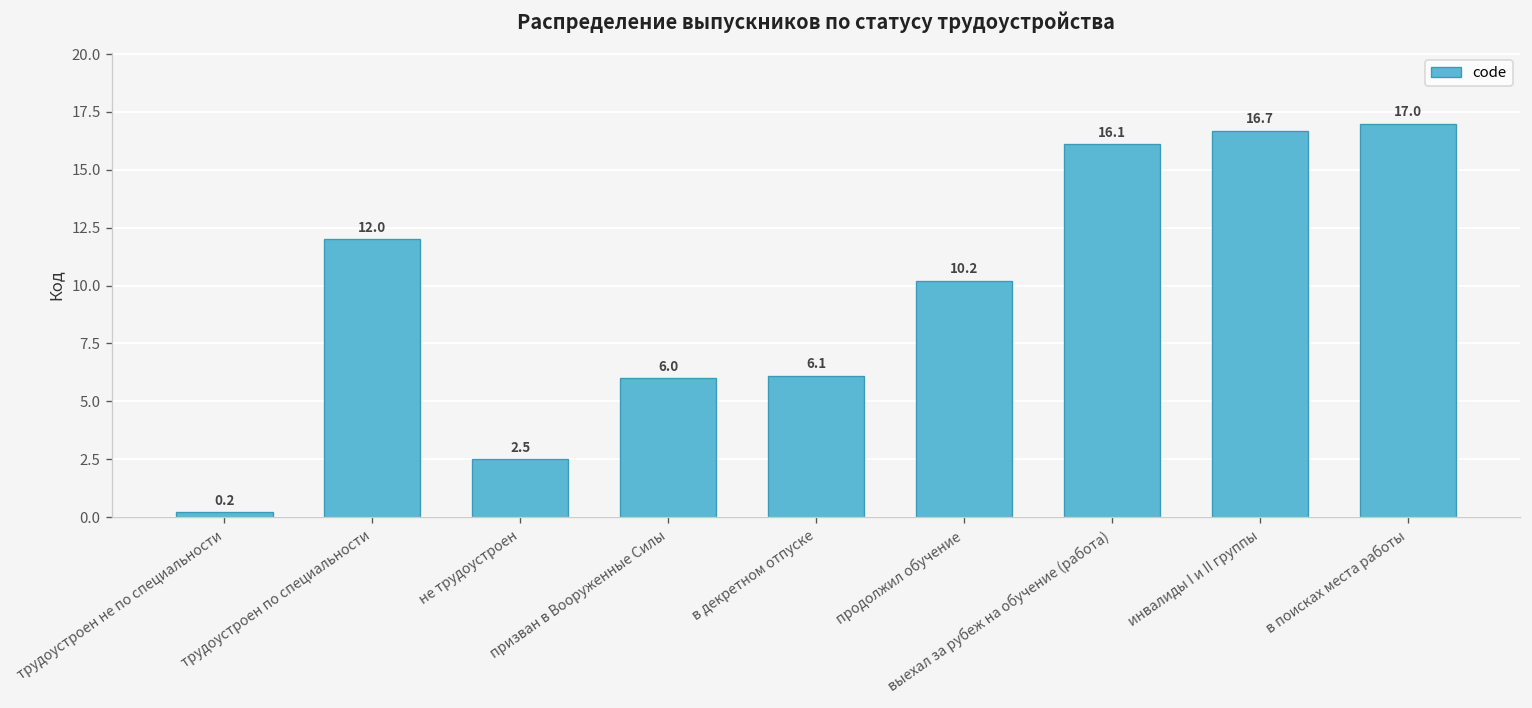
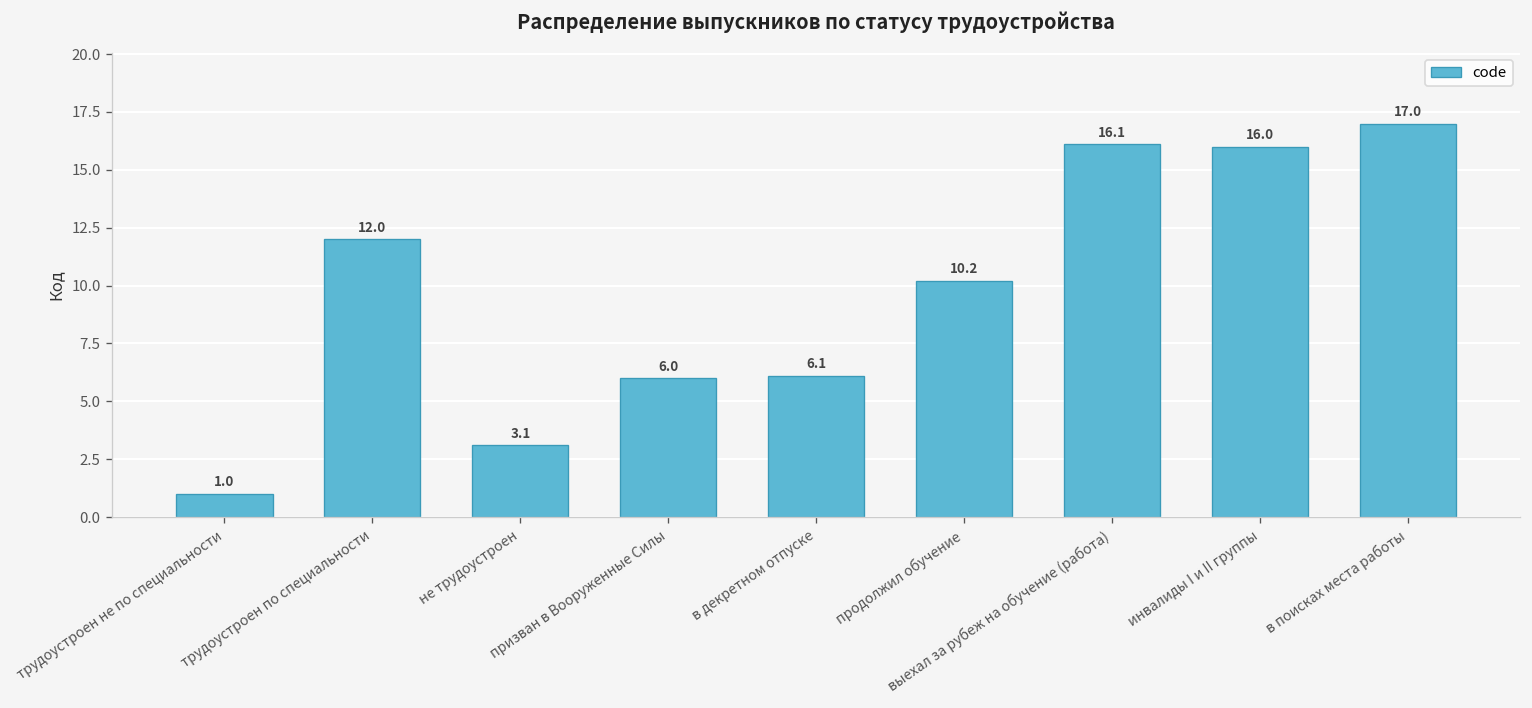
трудоустроен не по специальности: 0.2 -> 1.0
не трудоустроен: 2.5 -> 3.1
инвалиды I и II группы: 16.7 -> 16.0
